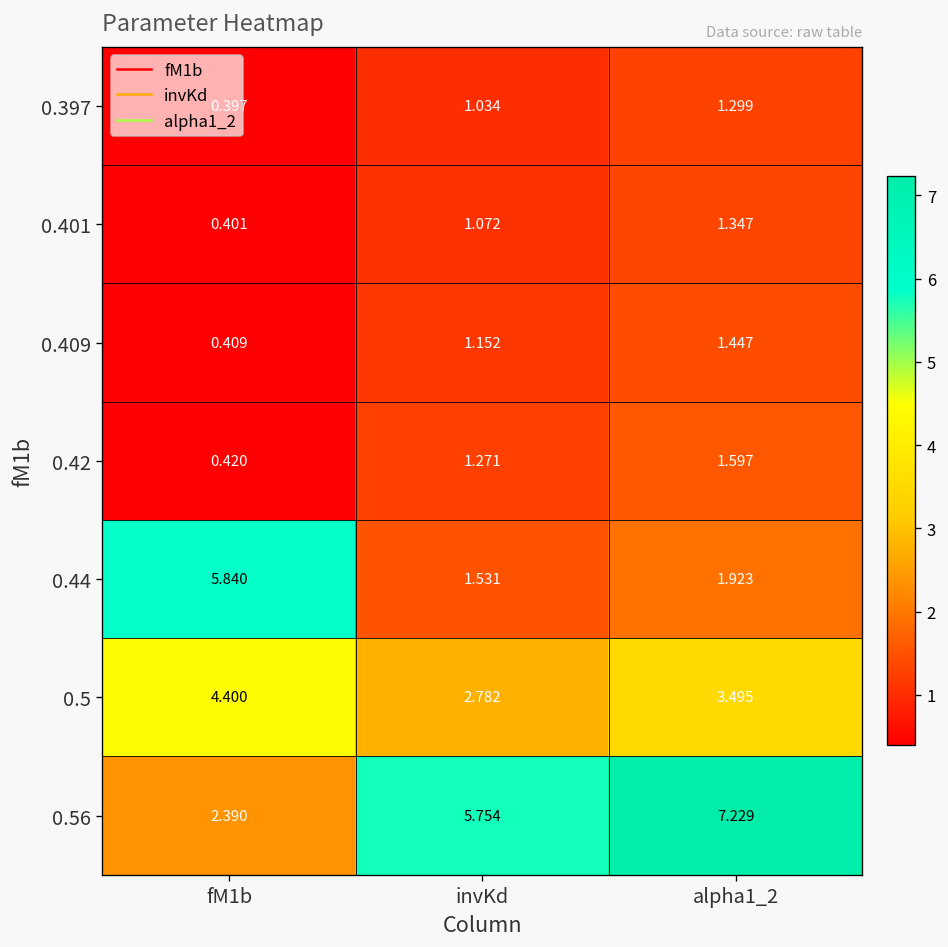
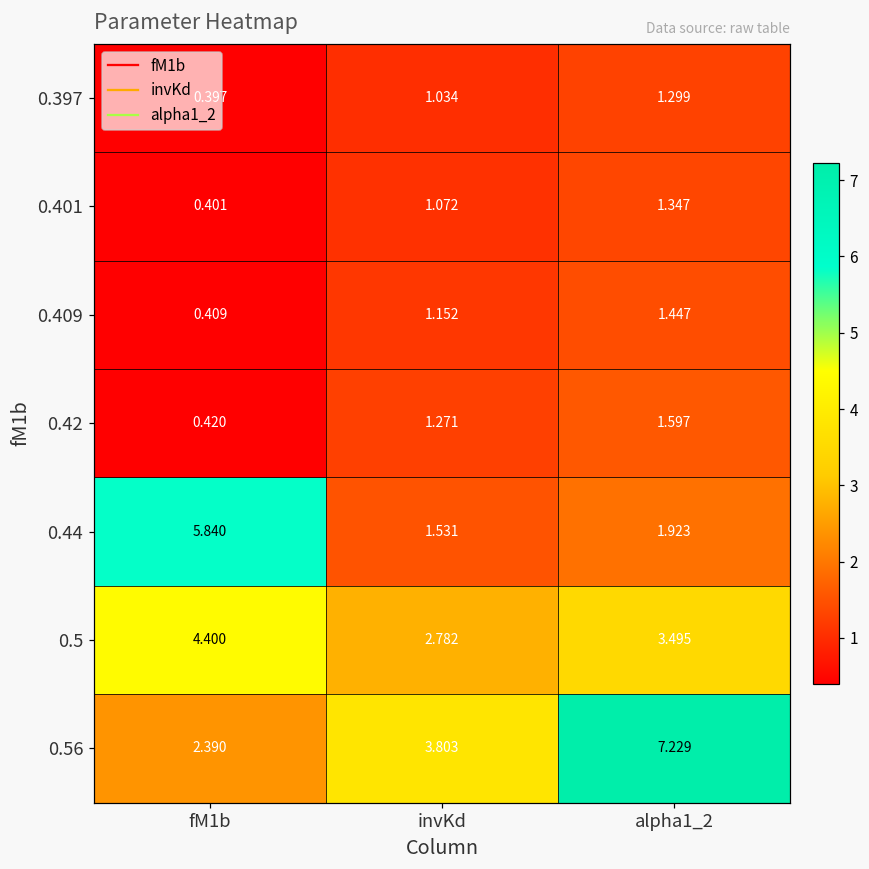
0.56, invKd: 5.754 -> 3.803
